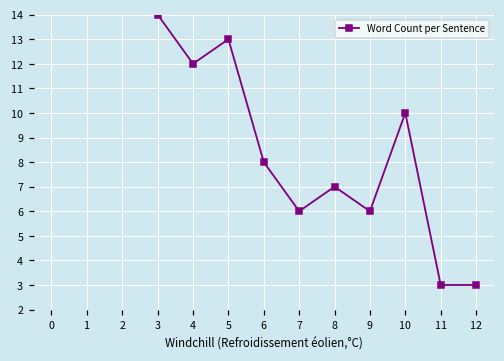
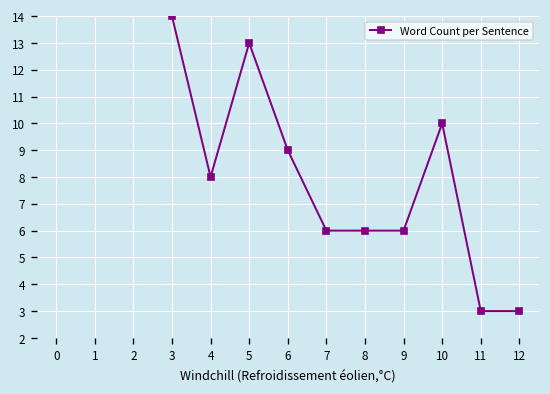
4: 12 -> 8
6: 8 -> 9
8: 7 -> 6
